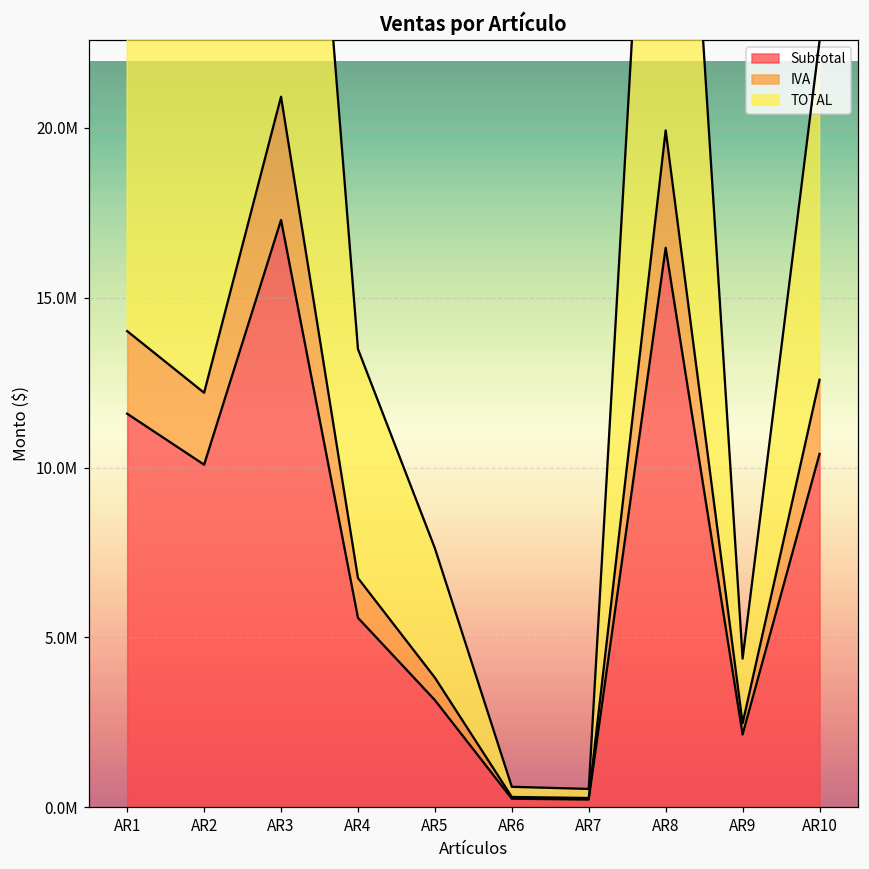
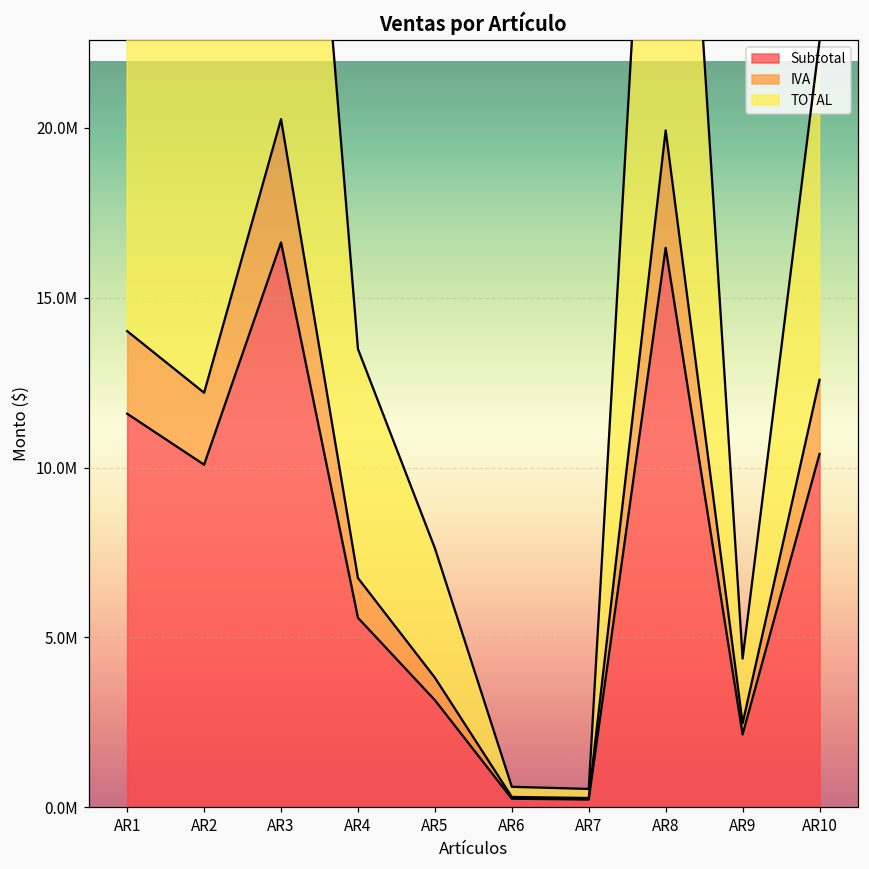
Subtotal, AR3: 17300000 -> 16600000
